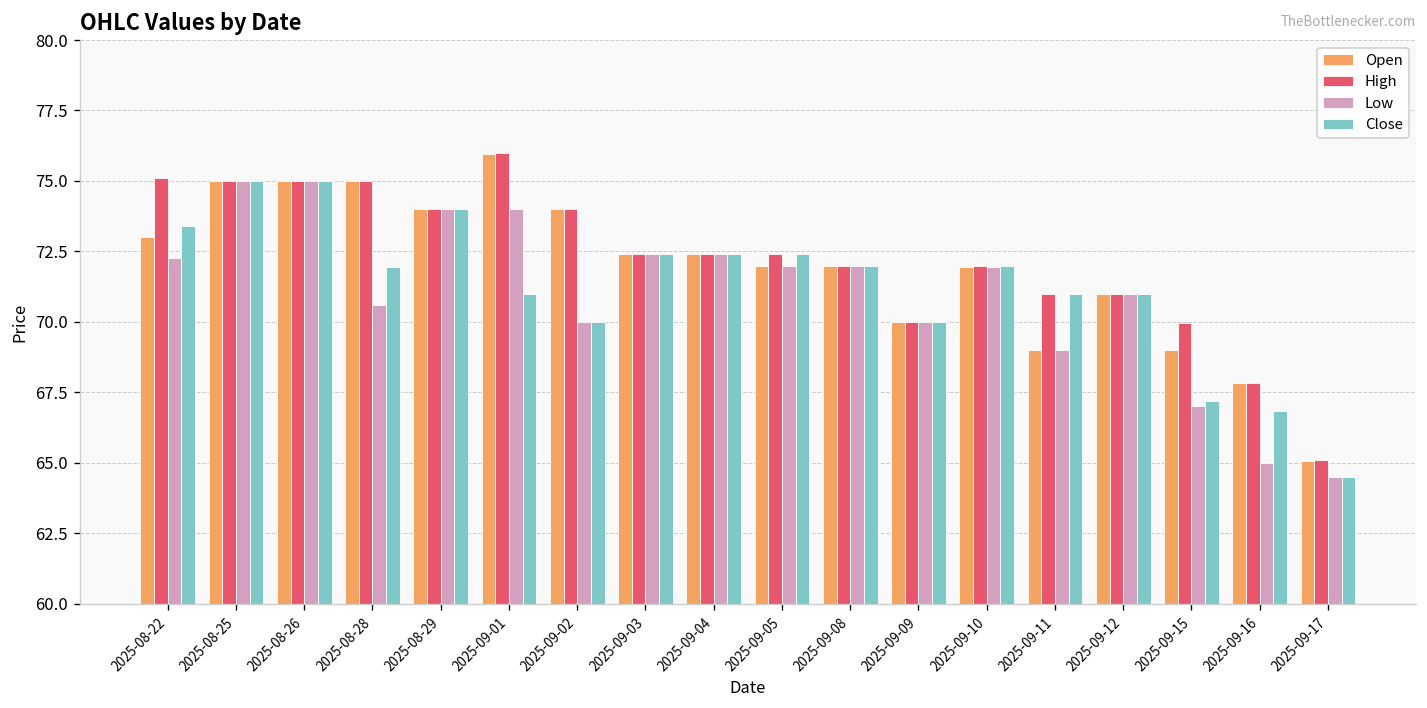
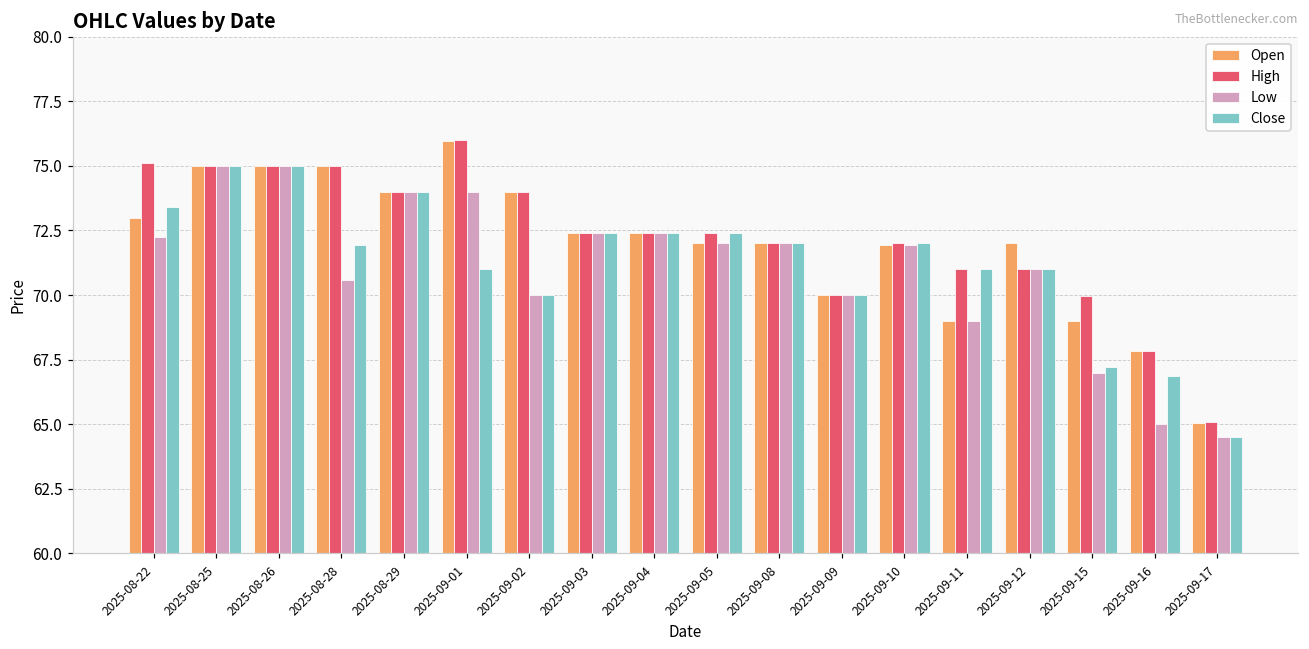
Open, 2025-09-12: 71 -> 72
